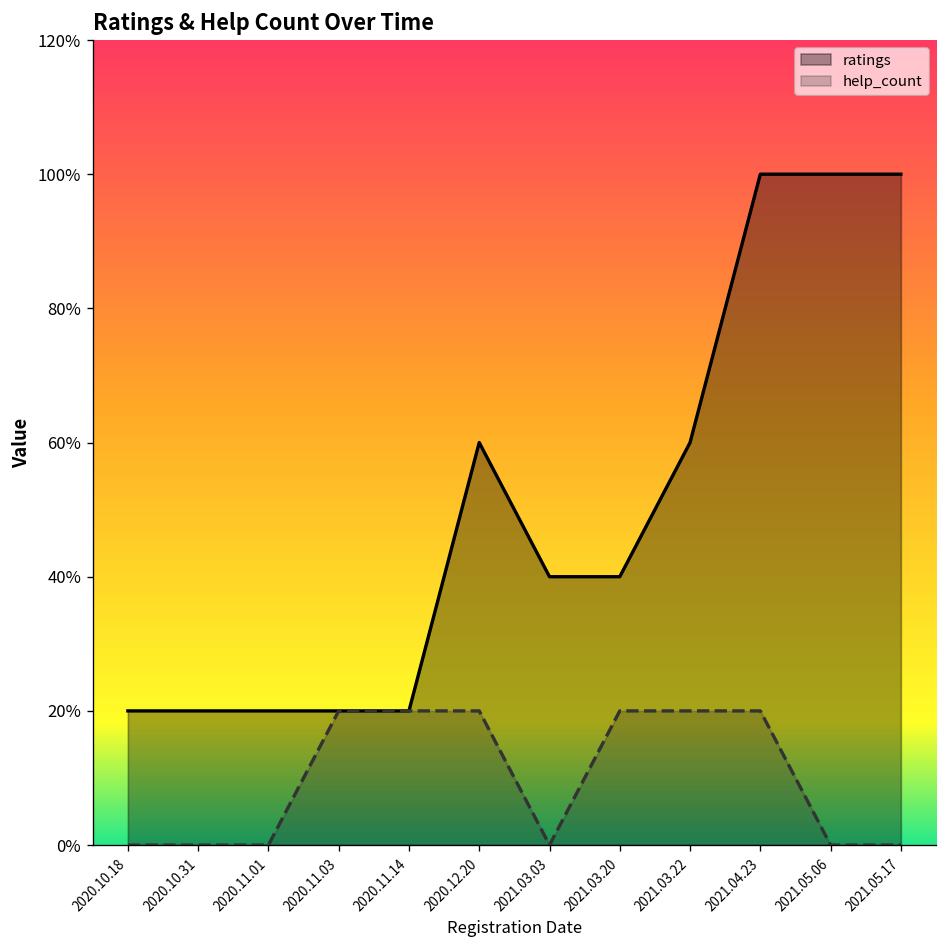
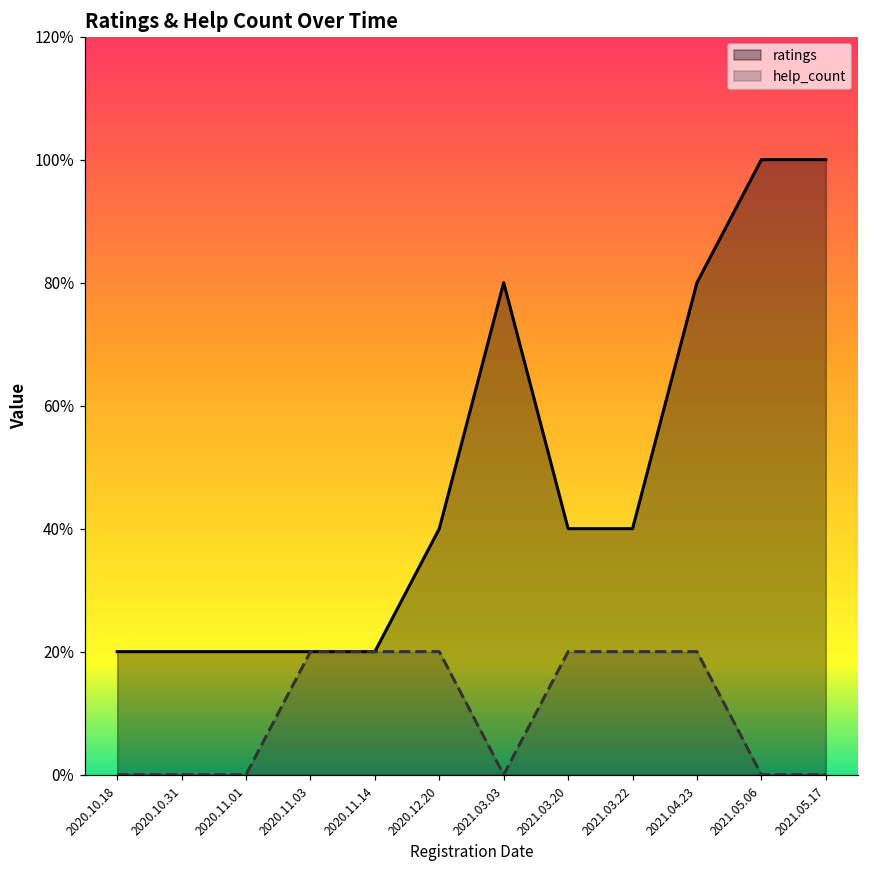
ratings, 2020.12.20: 60% -> 40%
ratings, 2021.03.03: 40% -> 80%
ratings, 2021.03.22: 60% -> 40%
ratings, 2021.04.23: 100% -> 80%
